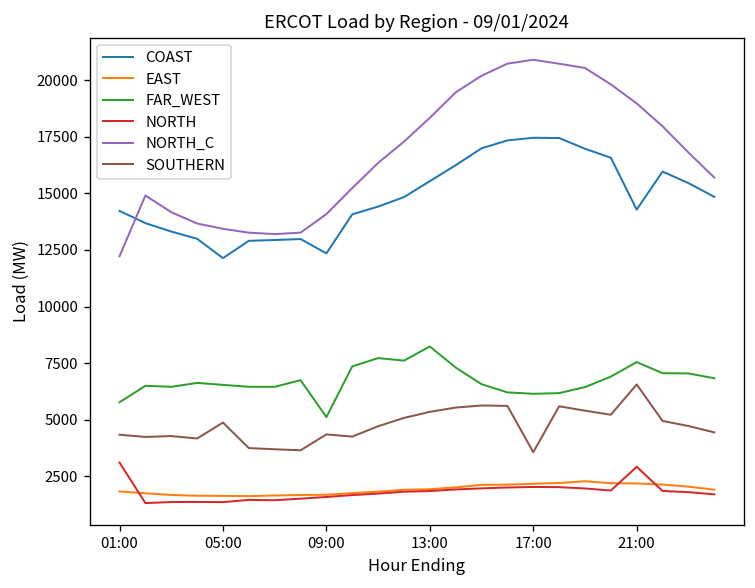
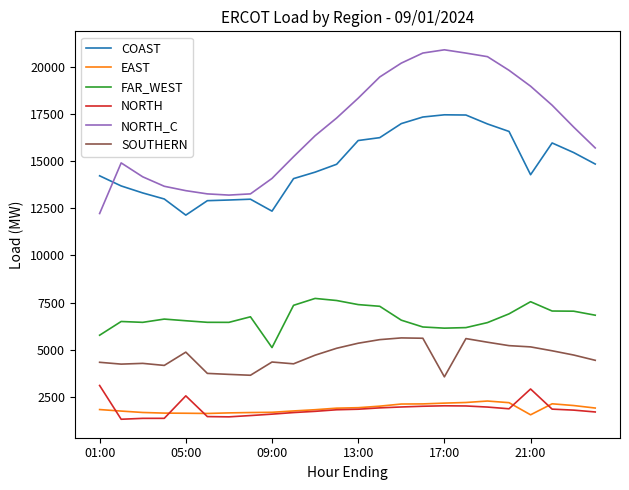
NORTH, 05:00: 1400 -> 2600
COAST, 13:00: 15500 -> 16100
FAR_WEST, 13:00: 8200 -> 7400
EAST, 21:00: 2200 -> 1600
SOUTHERN, 21:00: 6600 -> 5200
